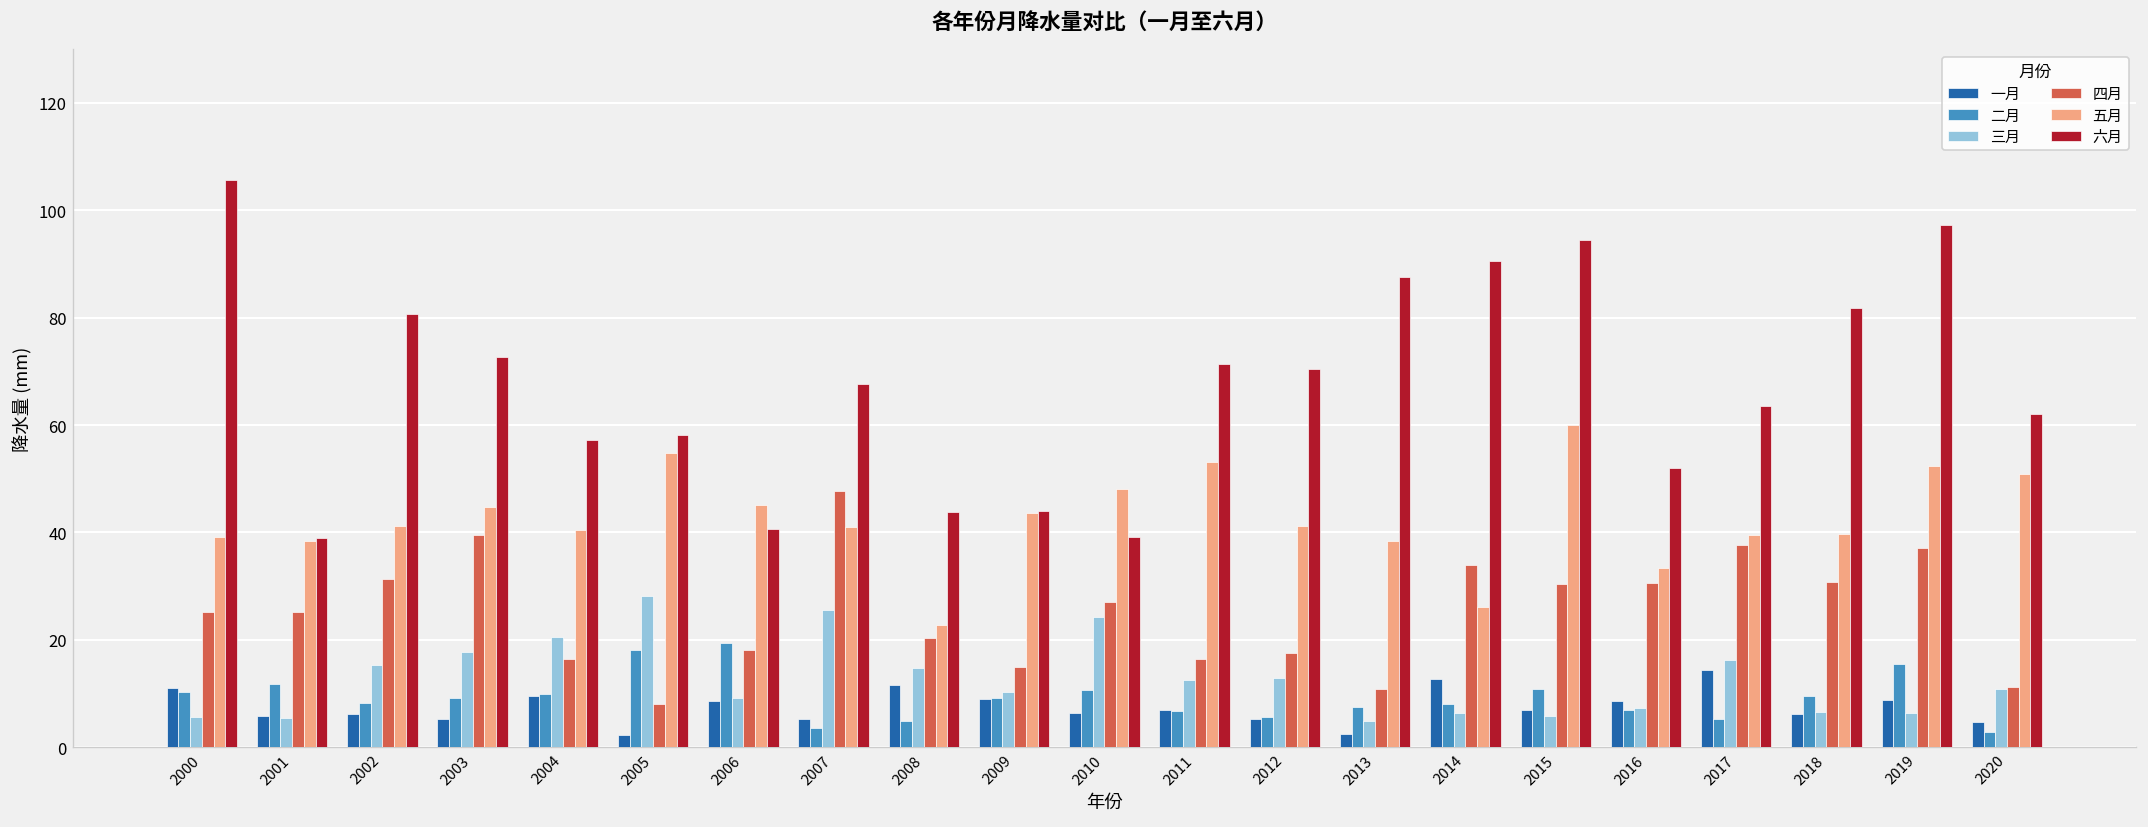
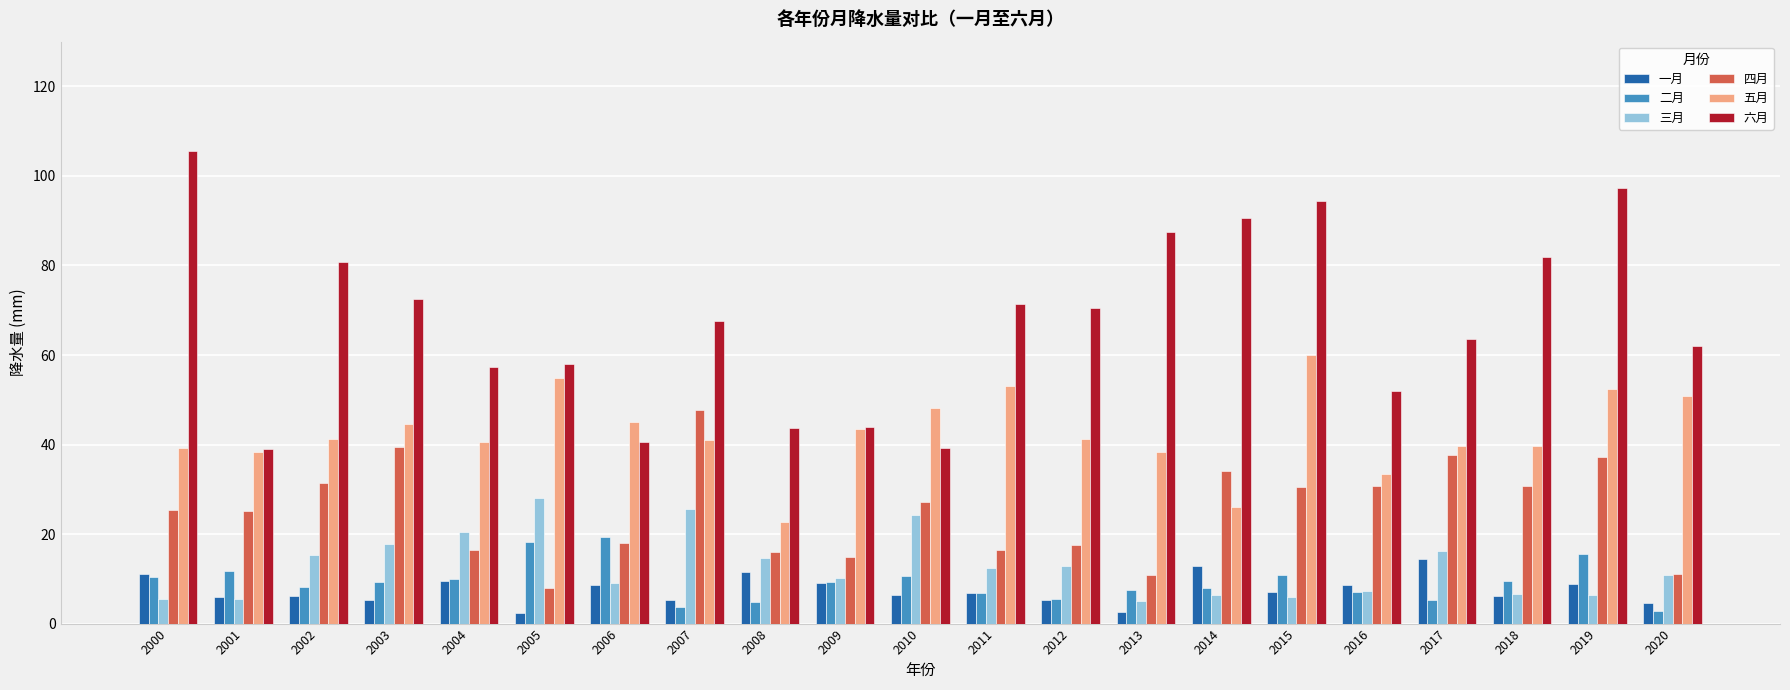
四月, 2008: 20 -> 16
